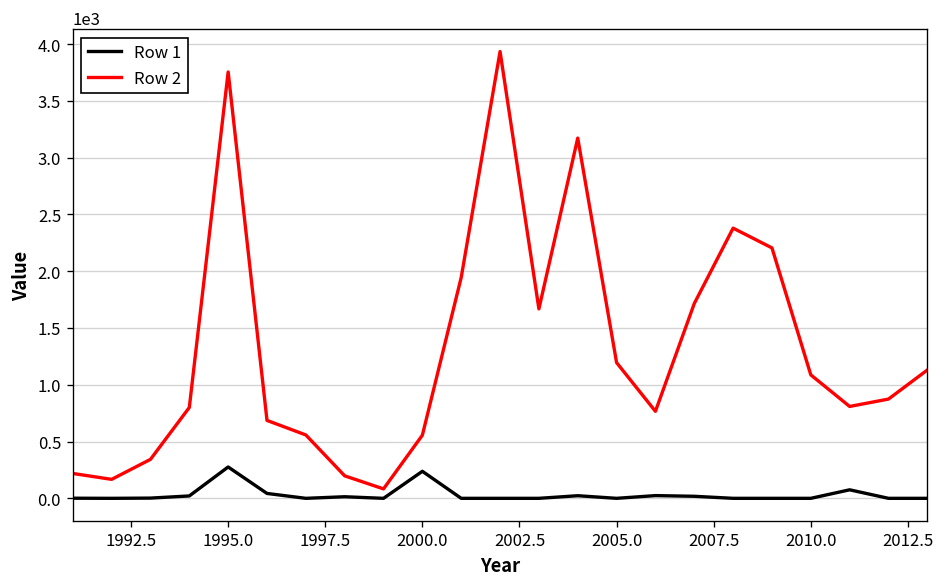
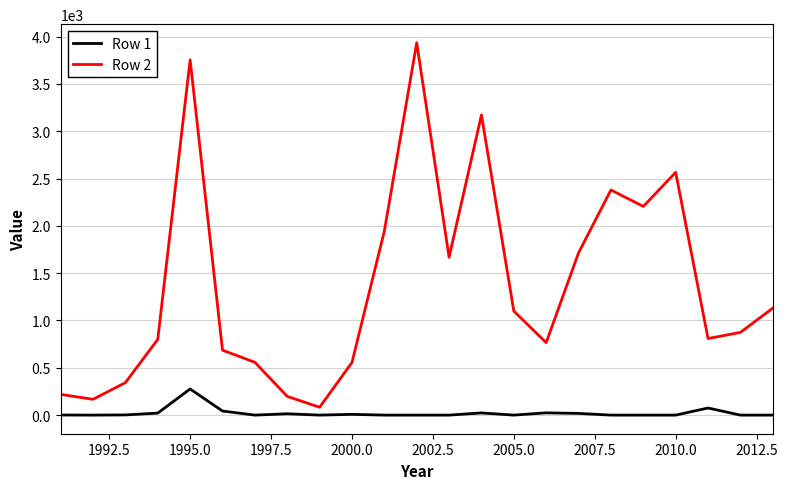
Row 1, 2000.0: 200 -> 0
Row 2, 2005.0: 1200 -> 1100
Row 2, 2010.0: 1100 -> 2600
